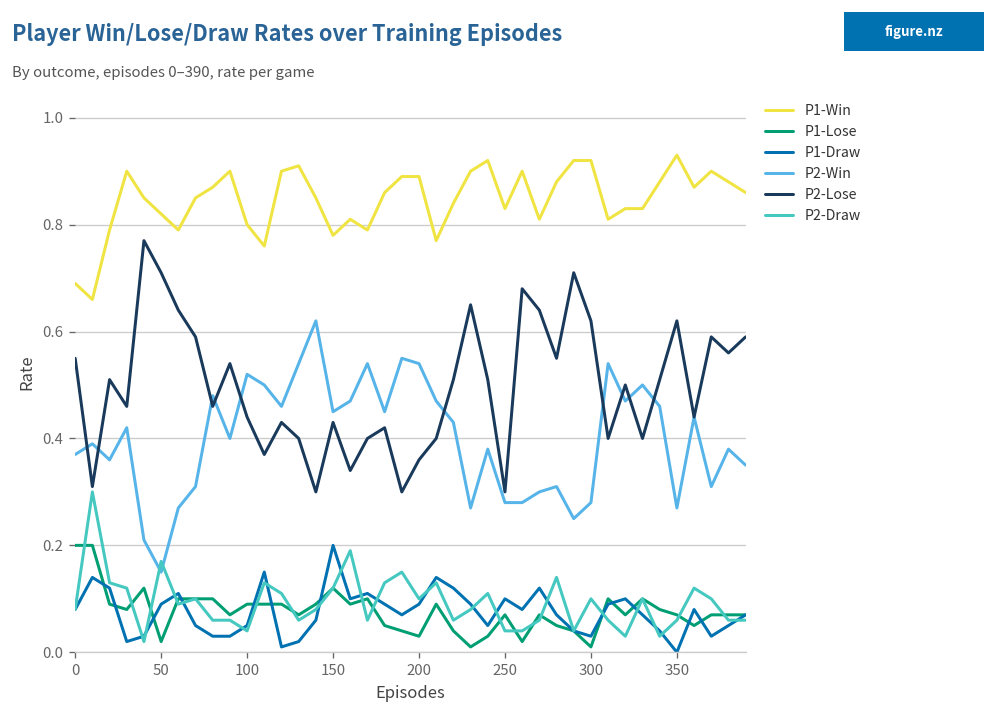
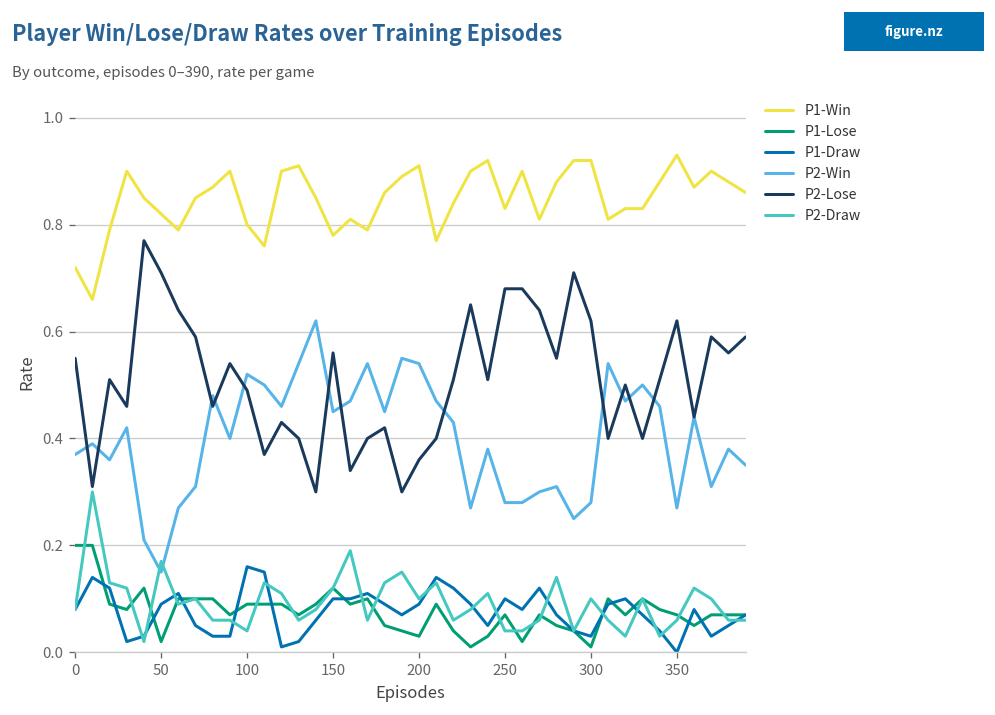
P1-Win, 0: 0.69 -> 0.72
P1-Draw, 100: 0.05 -> 0.16
P2-Lose, 100: 0.44 -> 0.49
P1-Draw, 150: 0.2 -> 0.1
P2-Lose, 150: 0.43 -> 0.56
P1-Win, 200: 0.89 -> 0.91
P2-Lose, 250: 0.30 -> 0.68
